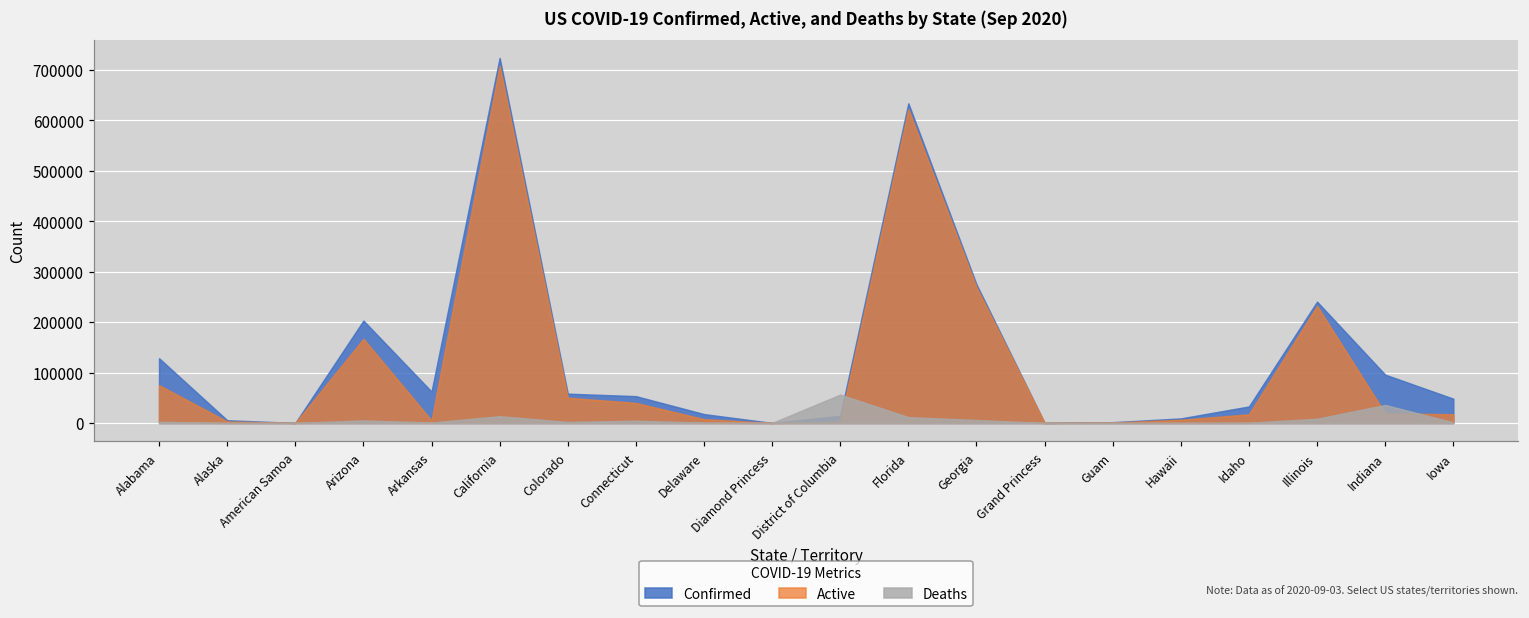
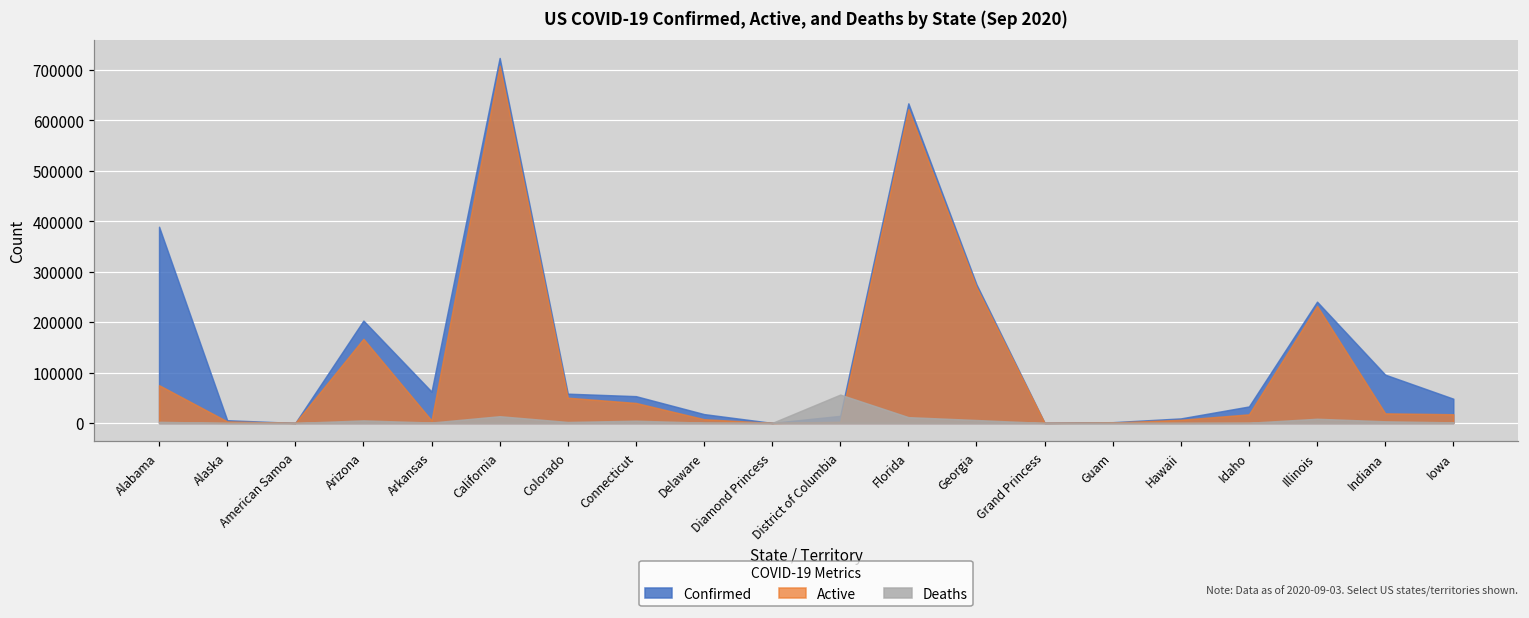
Confirmed, Alabama: 130000 -> 390000
Deaths, Indiana: 40000 -> 0
